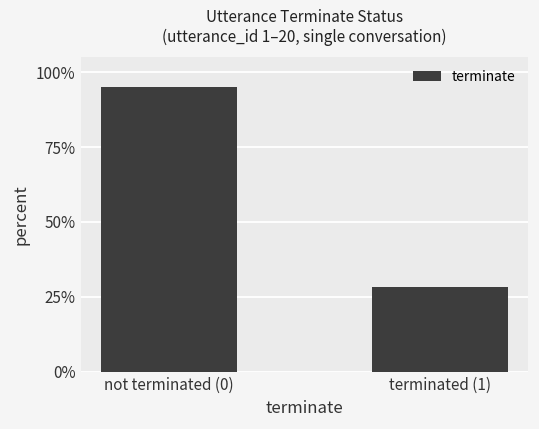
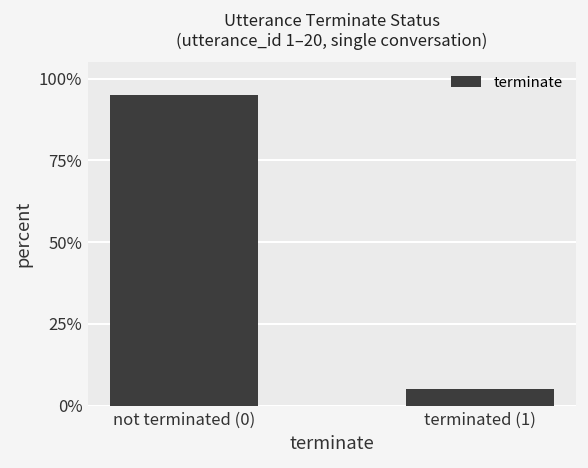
terminated (1): 28% -> 5%
